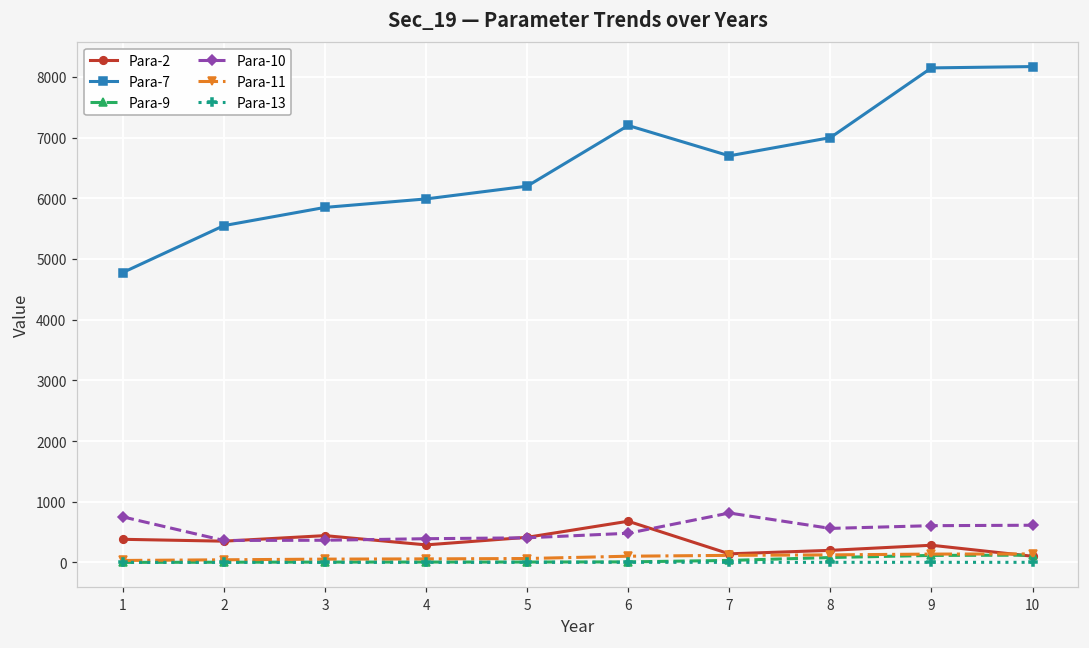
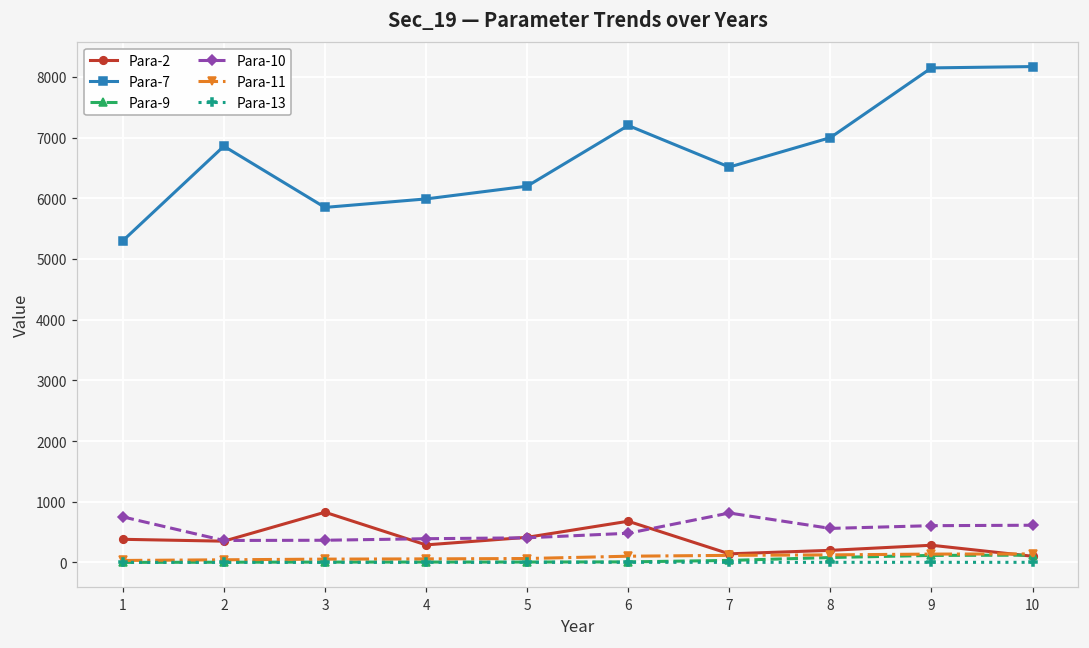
Para-7, 1: 4800 -> 5300
Para-7, 2: 5600 -> 6900
Para-2, 3: 400 -> 800
Para-7, 7: 6700 -> 6500
